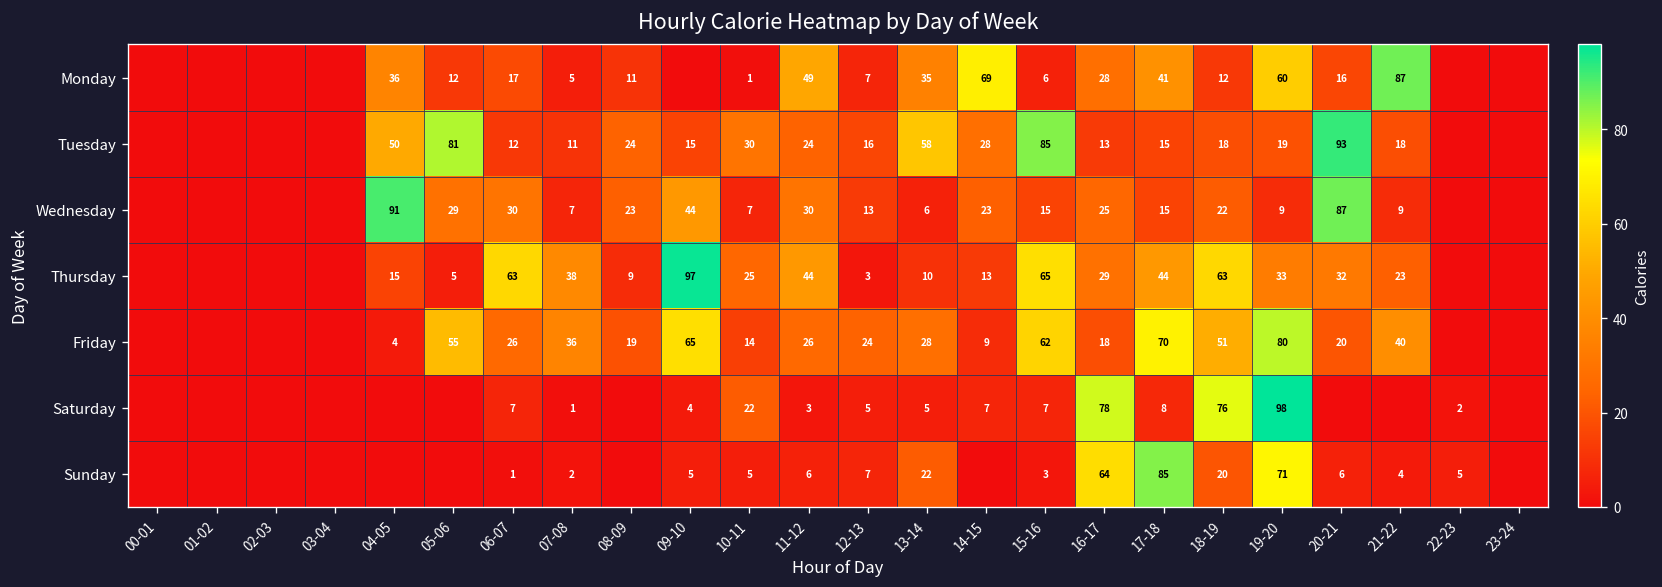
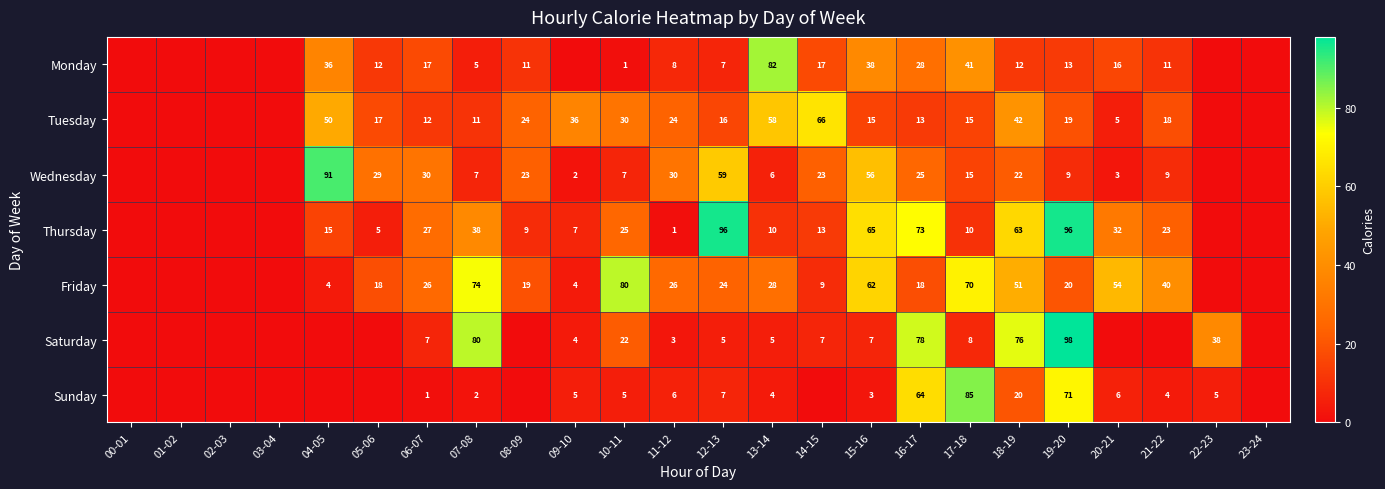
Monday, 11-12: 49 -> 8
Monday, 13-14: 35 -> 82
Monday, 14-15: 69 -> 17
Monday, 15-16: 6 -> 38
Monday, 19-20: 60 -> 13
Monday, 21-22: 87 -> 11
Tuesday, 05-06: 81 -> 17
Tuesday, 09-10: 15 -> 36
Tuesday, 14-15: 28 -> 66
Tuesday, 15-16: 85 -> 15
Tuesday, 18-19: 18 -> 42
Tuesday, 20-21: 93 -> 5
Wednesday, 09-10: 44 -> 2
Wednesday, 12-13: 13 -> 59
Wednesday, 15-16: 15 -> 56
Wednesday, 20-21: 87 -> 3
Thursday, 06-07: 63 -> 27
Thursday, 09-10: 97 -> 7
Thursday, 11-12: 44 -> 1
Thursday, 12-13: 3 -> 96
Thursday, 16-17: 29 -> 73
Thursday, 17-18: 44 -> 10
Thursday, 19-20: 33 -> 96
Friday, 05-06: 55 -> 18
Friday, 07-08: 36 -> 74
Friday, 09-10: 65 -> 4
Friday, 10-11: 14 -> 80
Friday, 19-20: 80 -> 20
Friday, 20-21: 20 -> 54
Saturday, 07-08: 1 -> 80
Saturday, 22-23: 2 -> 38
Sunday, 13-14: 22 -> 4
